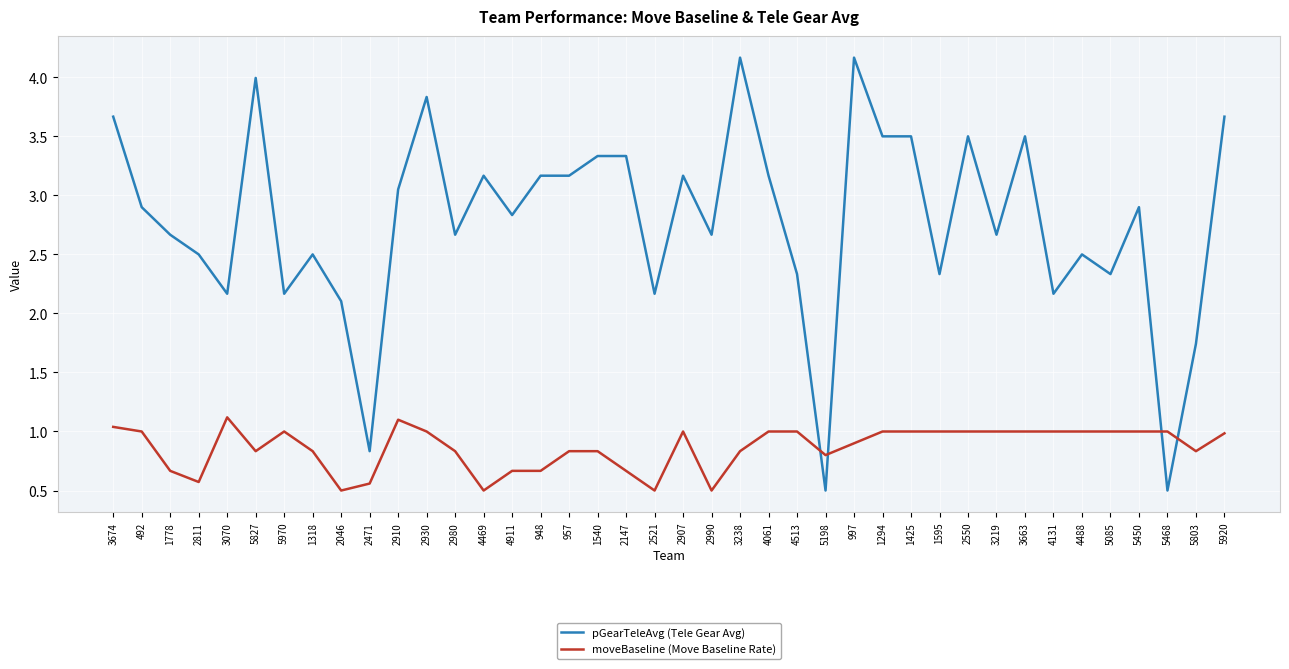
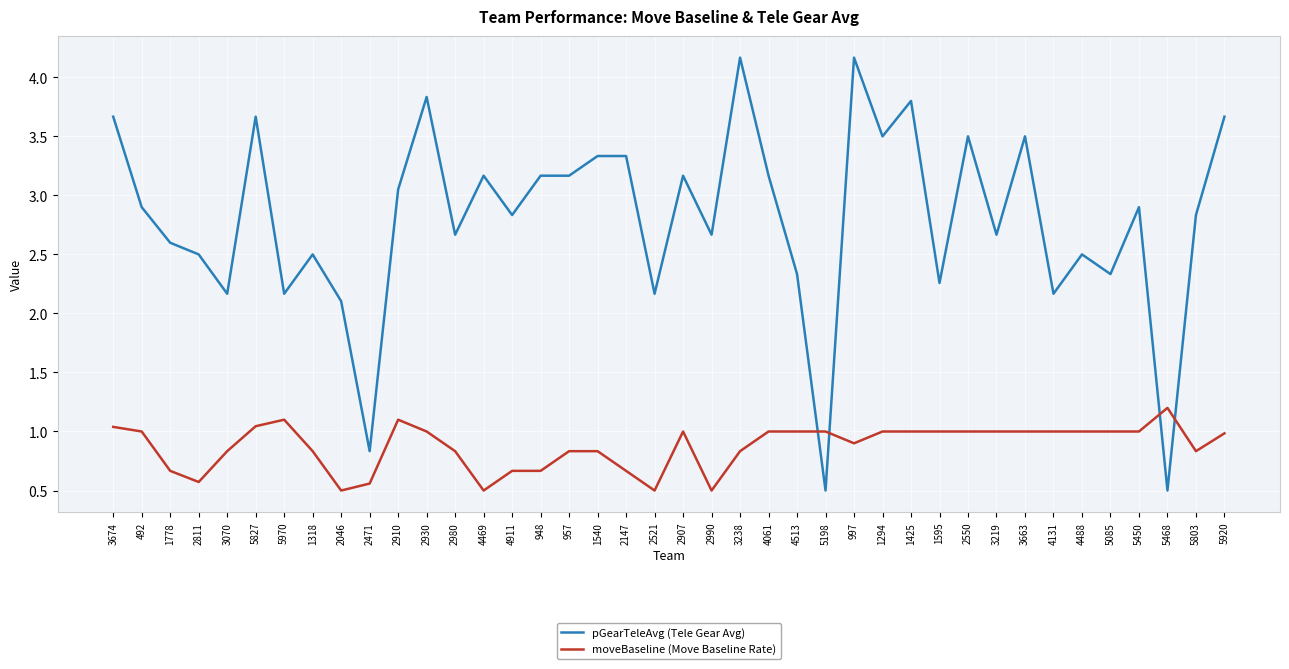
pGearTeleAvg (Tele Gear Avg), 1778: 2.67 -> 2.60
moveBaseline (Move Baseline Rate), 3070: 1.12 -> 0.83
pGearTeleAvg (Tele Gear Avg), 5827: 3.99 -> 3.67
moveBaseline (Move Baseline Rate), 5827: 0.83 -> 1.04
moveBaseline (Move Baseline Rate), 5970: 1.0 -> 1.1
moveBaseline (Move Baseline Rate), 5198: 0.8 -> 1.0
pGearTeleAvg (Tele Gear Avg), 1425: 3.5 -> 3.8
pGearTeleAvg (Tele Gear Avg), 1595: 2.33 -> 2.26
moveBaseline (Move Baseline Rate), 5468: 1.0 -> 1.2
pGearTeleAvg (Tele Gear Avg), 5803: 1.74 -> 2.83
